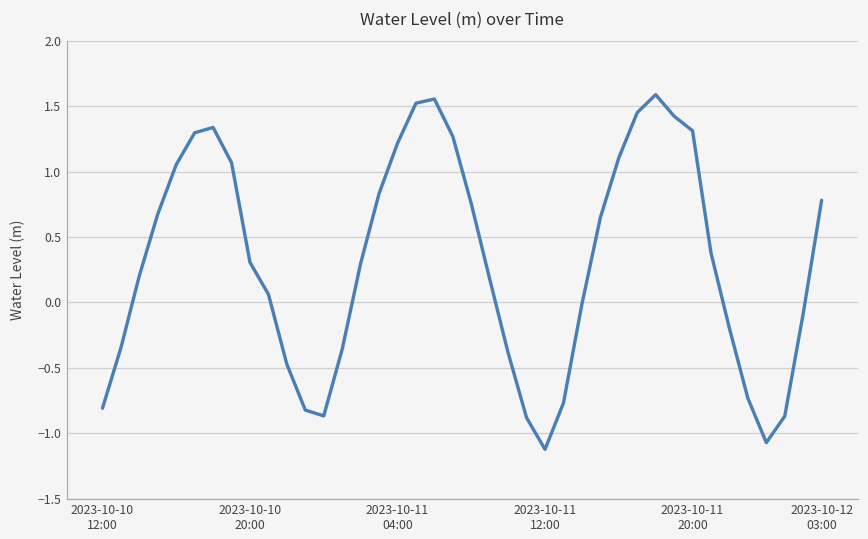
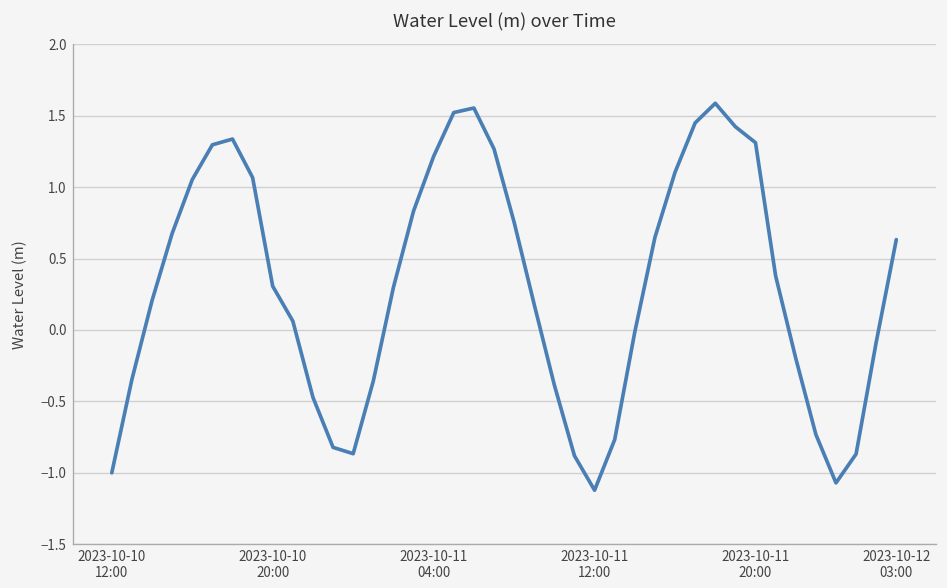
2023-10-10 12:00: -0.81 -> -1.00
2023-10-12 03:00: 0.78 -> 0.63
